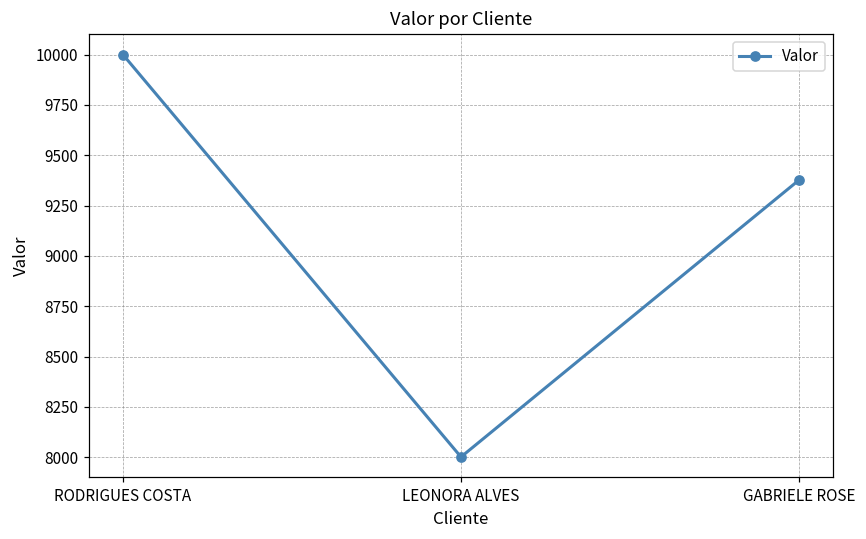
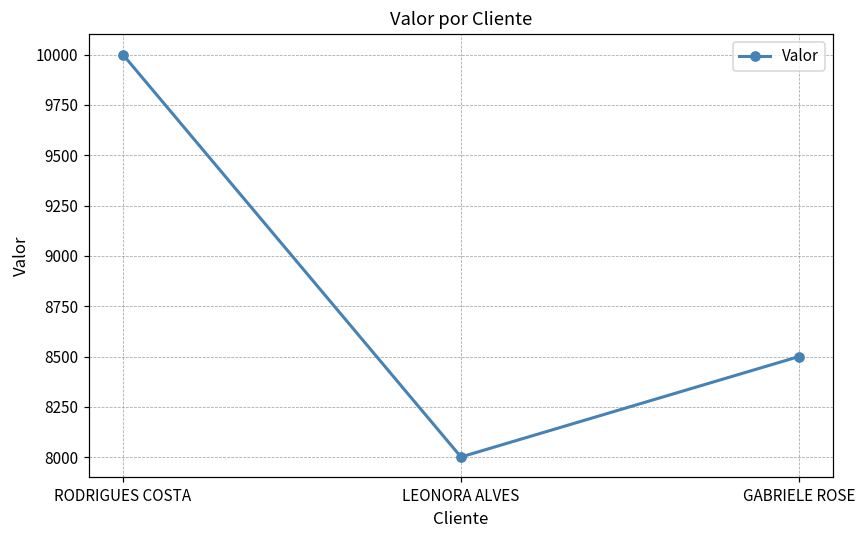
GABRIELE ROSE: 9380 -> 8500
